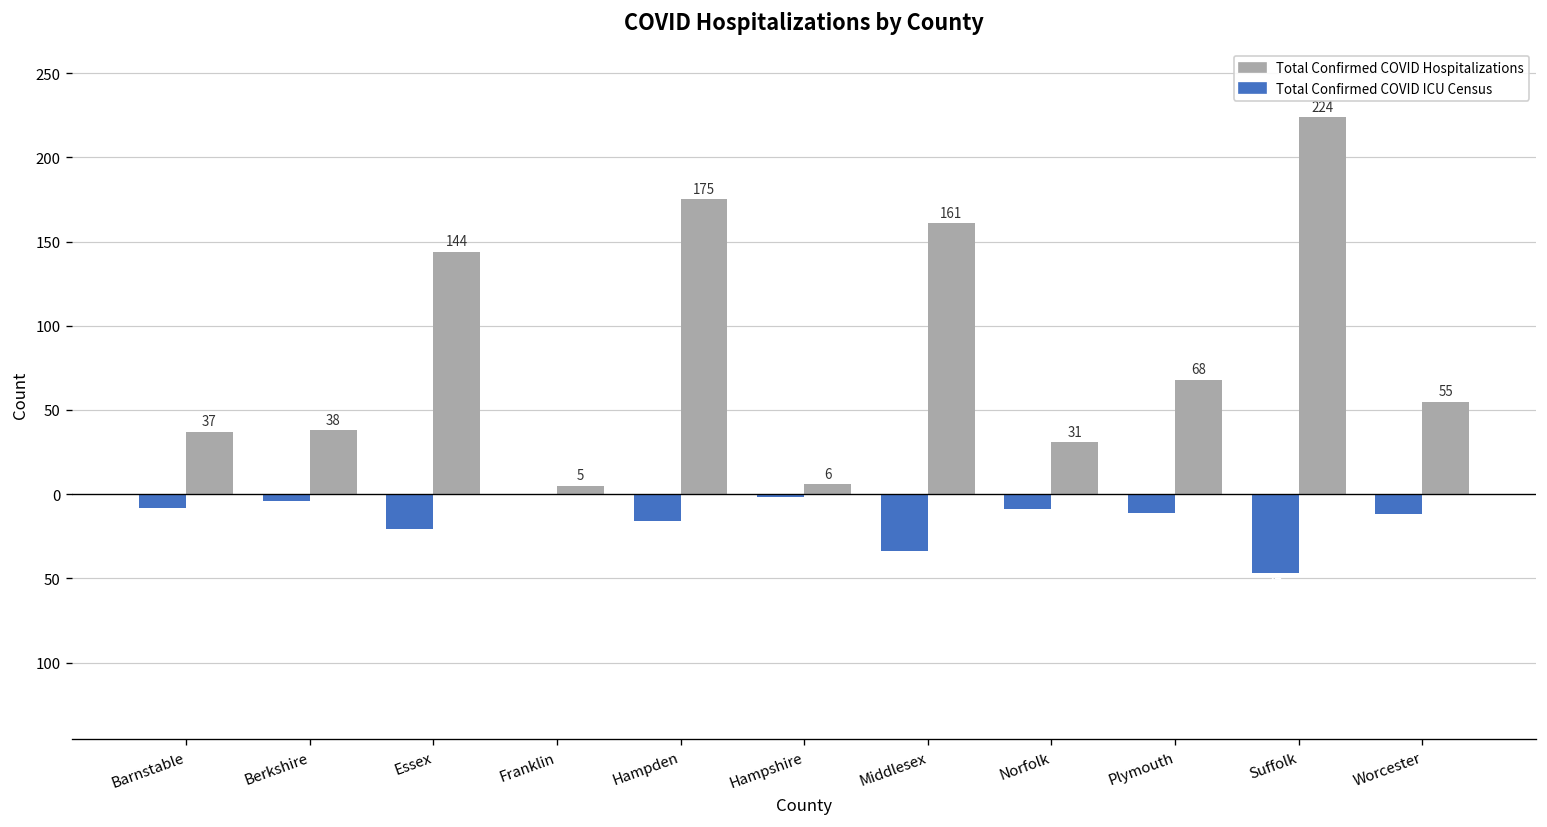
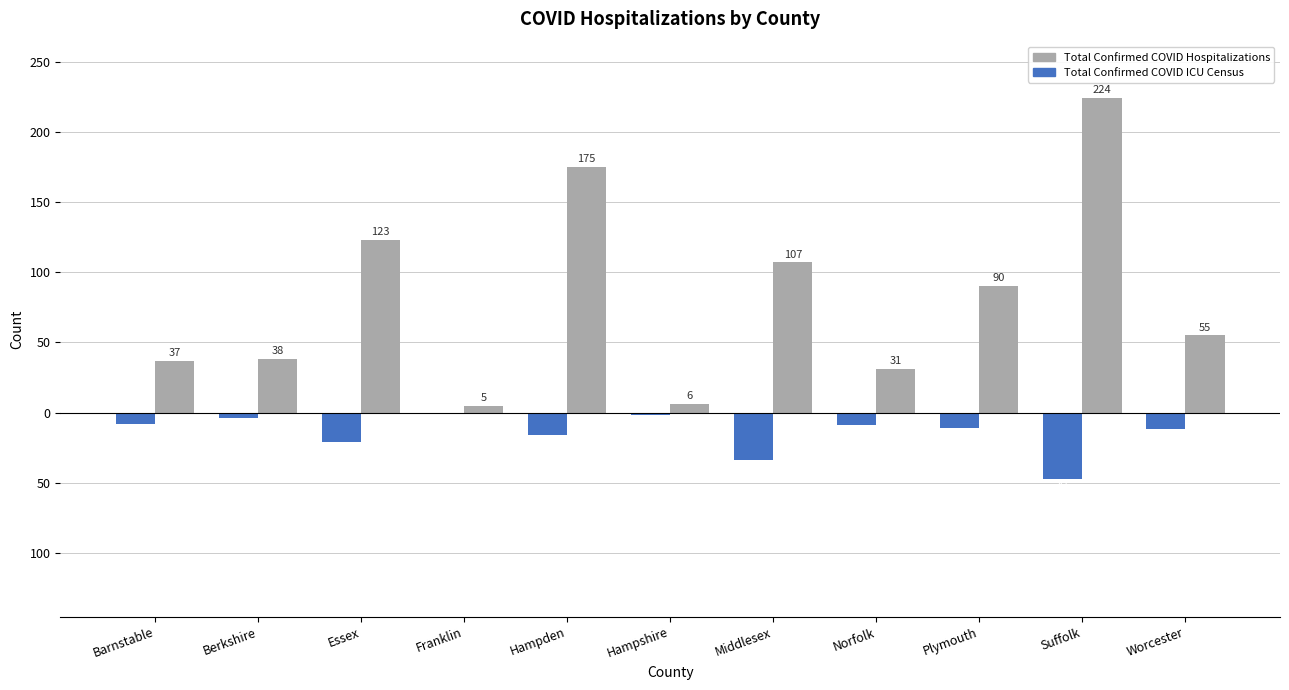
Total Confirmed COVID Hospitalizations, Essex: 144 -> 123
Total Confirmed COVID Hospitalizations, Middlesex: 161 -> 107
Total Confirmed COVID Hospitalizations, Plymouth: 68 -> 90
